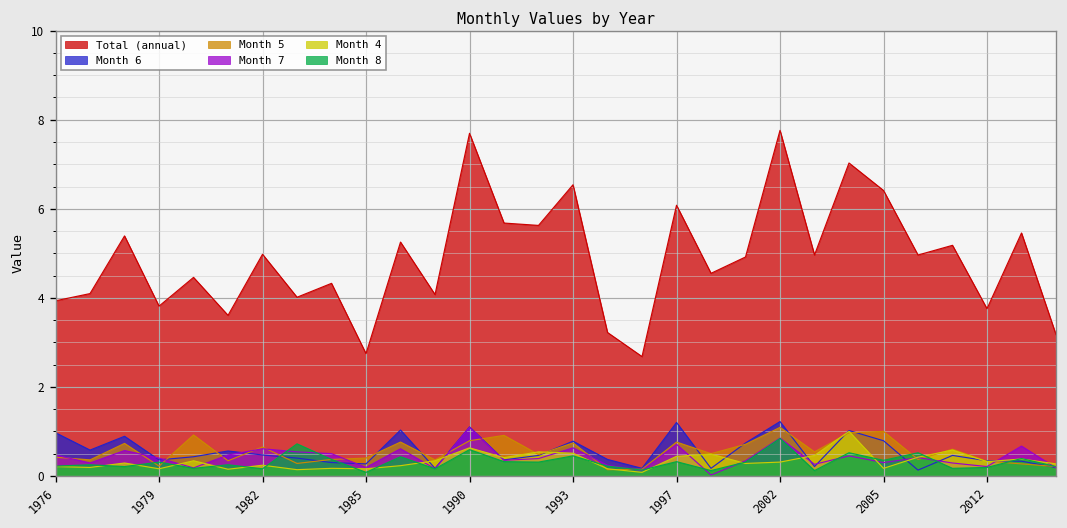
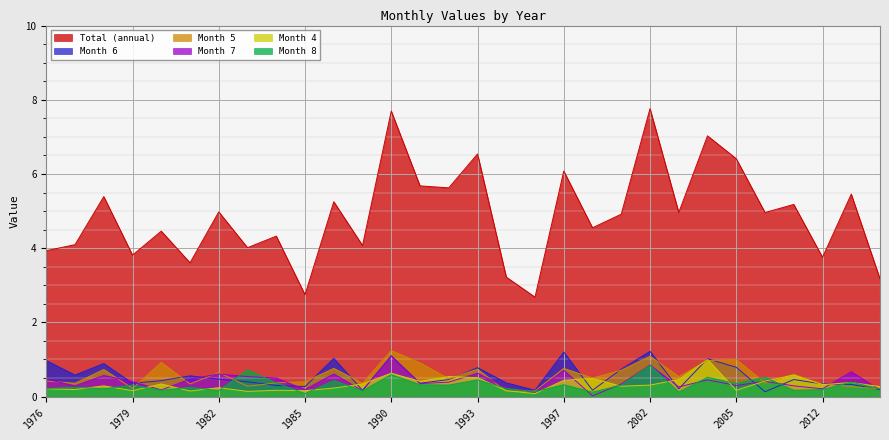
Month 5, 1990: 0.8 -> 1.2
